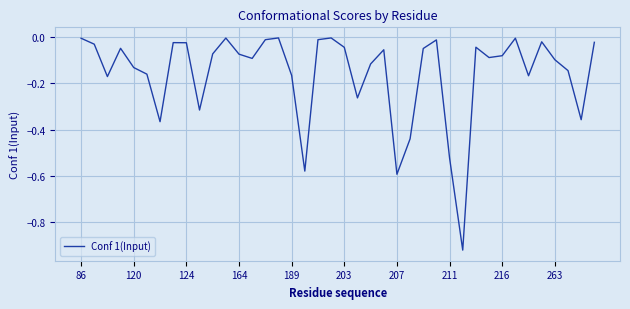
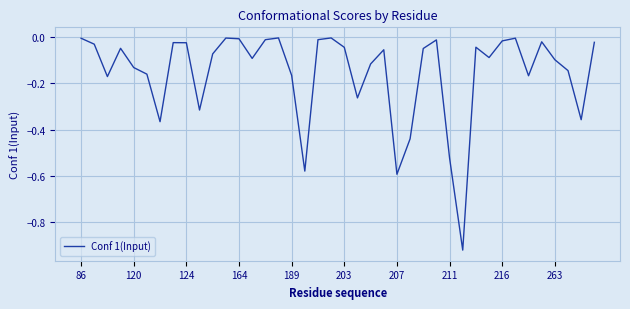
164: -0.07 -> -0.01
216: -0.08 -> -0.02
